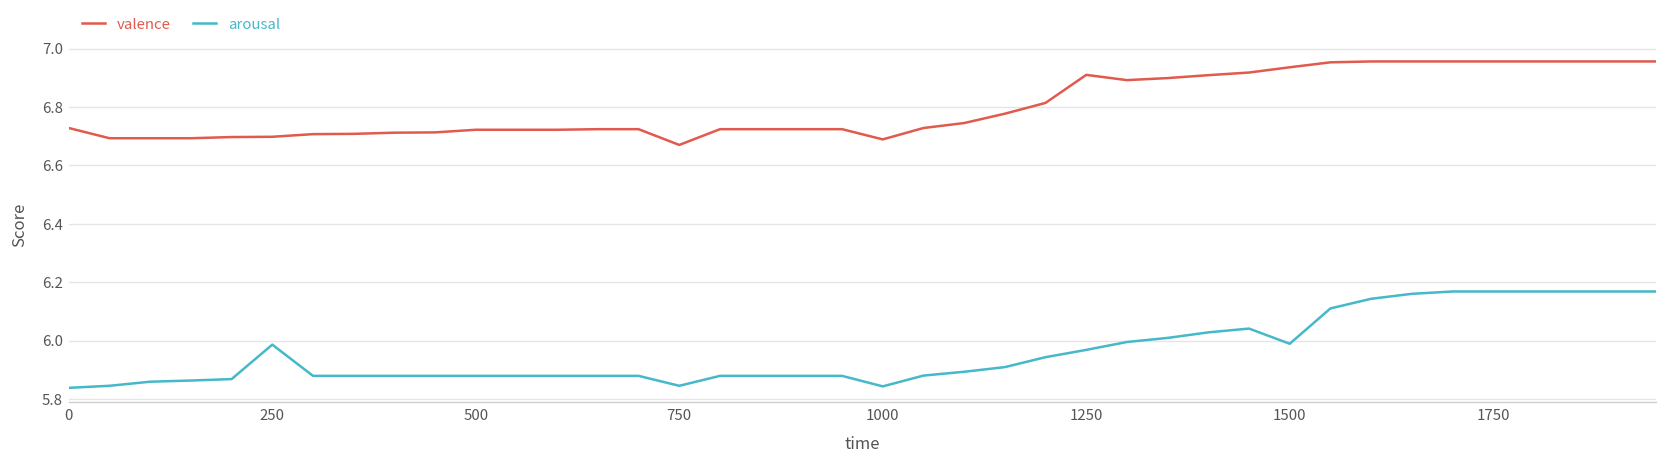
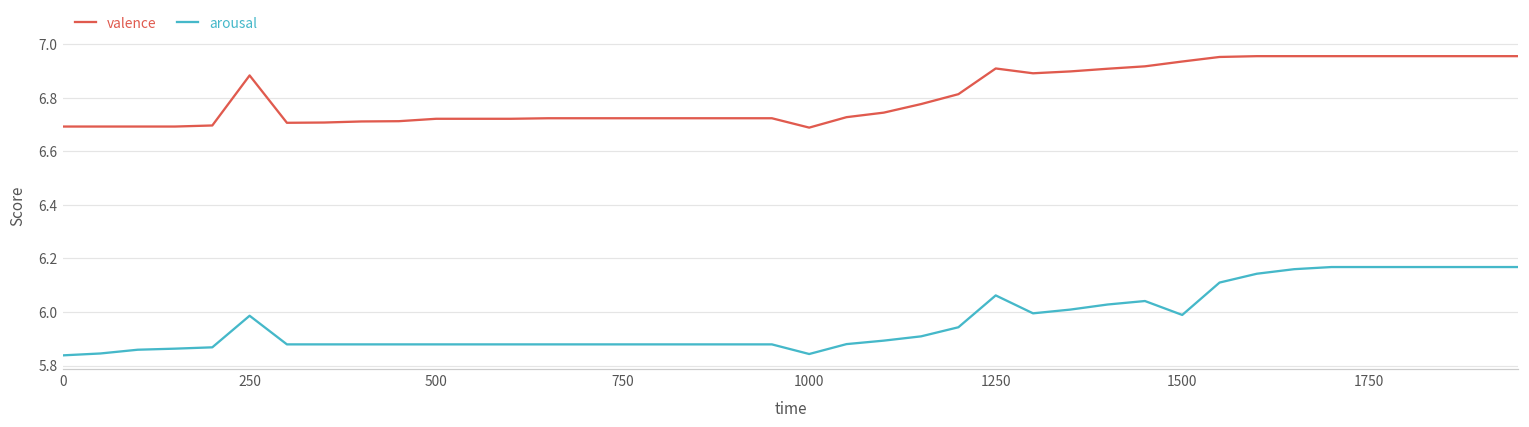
valence, 0: 6.73 -> 6.69
valence, 250: 6.70 -> 6.88
valence, 750: 6.67 -> 6.72
arousal, 750: 5.85 -> 5.88
arousal, 1250: 5.97 -> 6.06
